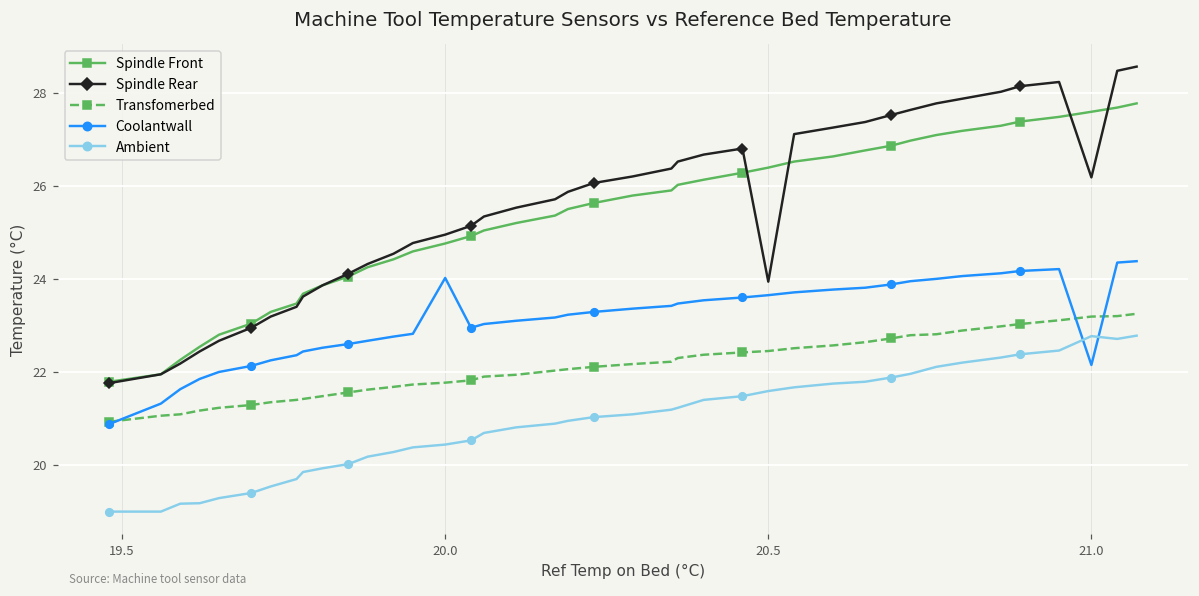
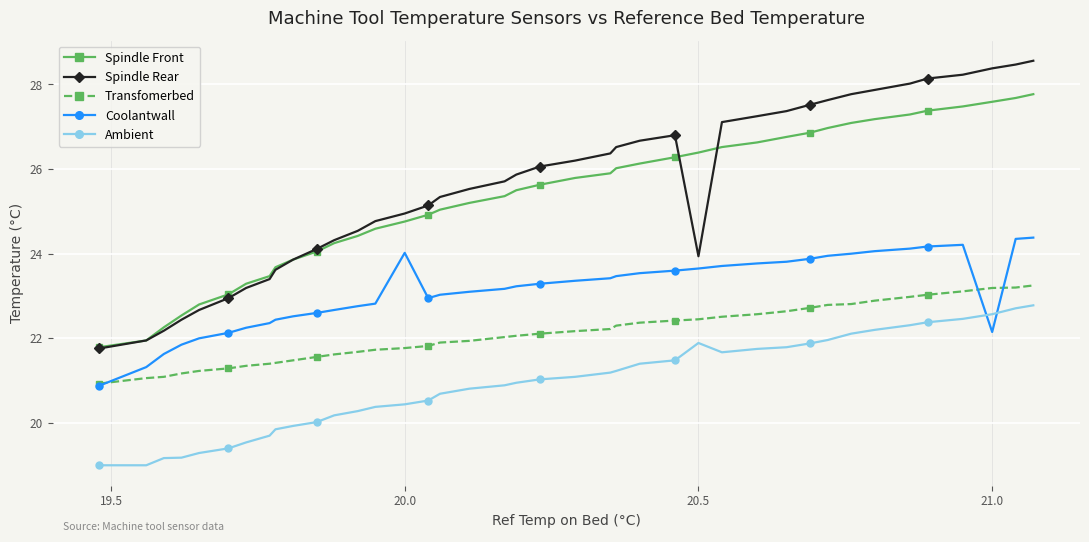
Ambient, 20.5: 21.6 -> 21.9
Spindle Rear, 21.0: 26.2 -> 28.4
Ambient, 21.0: 22.8 -> 22.6
